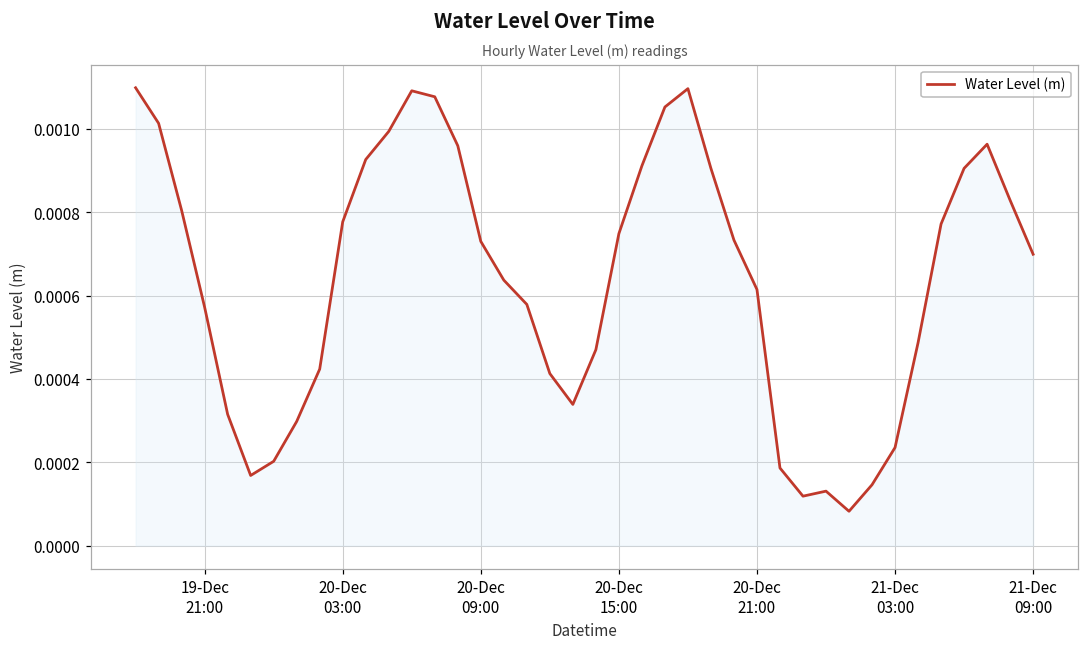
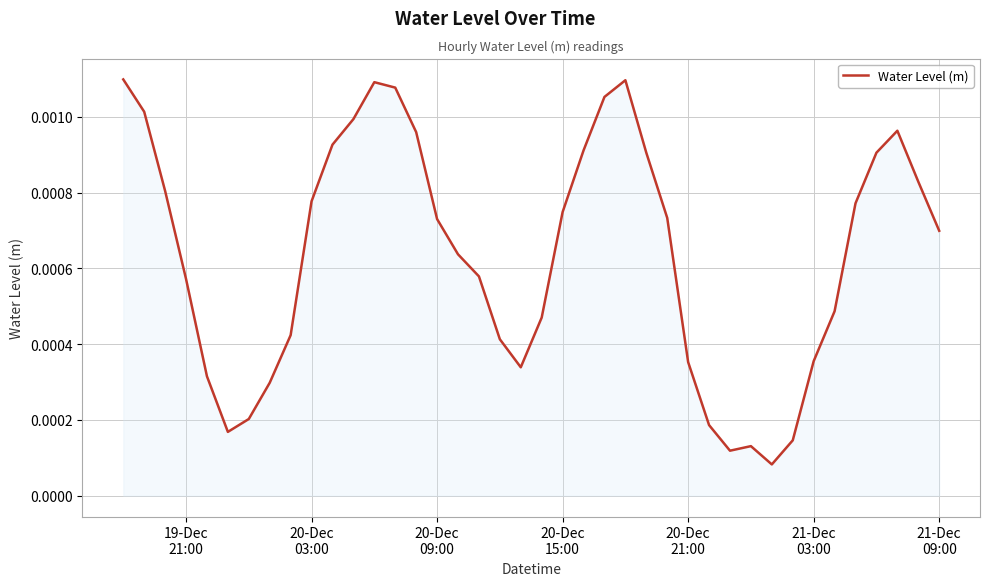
20-Dec 21:00: 0.00061 -> 0.00035
21-Dec 03:00: 0.00024 -> 0.00036
